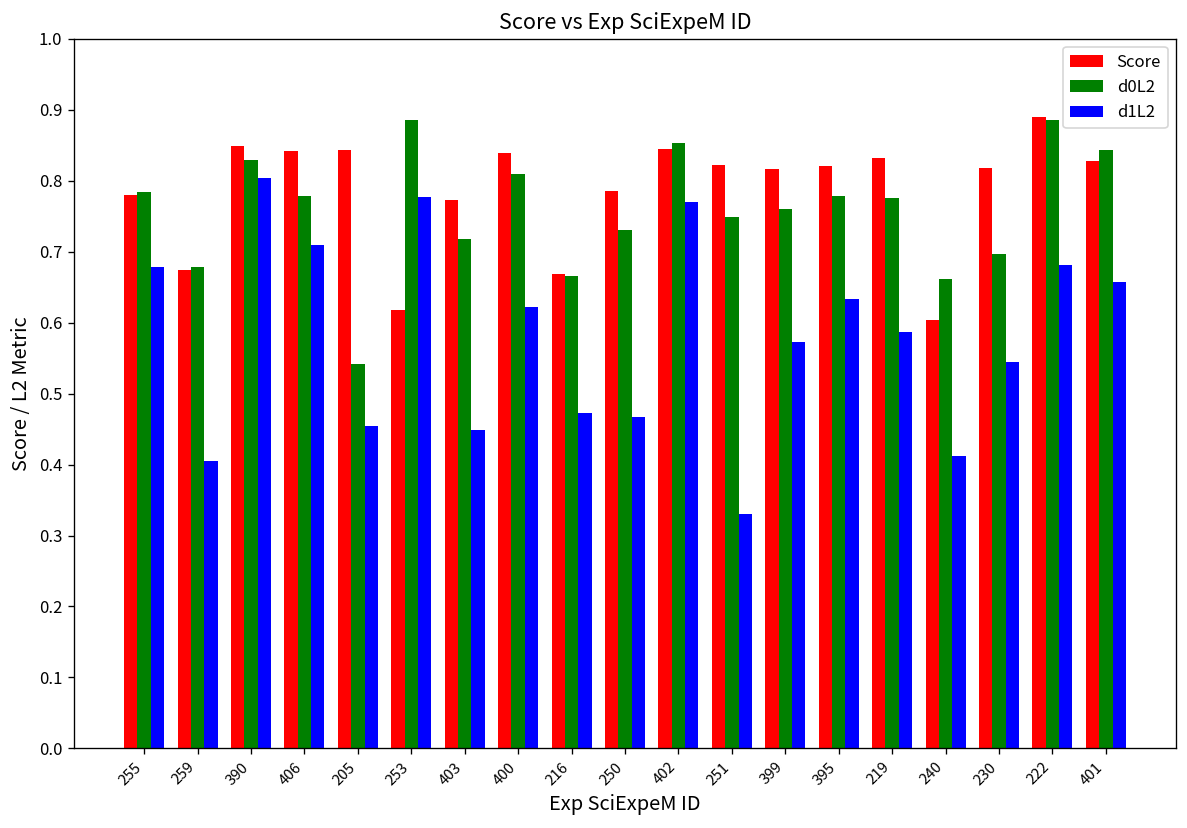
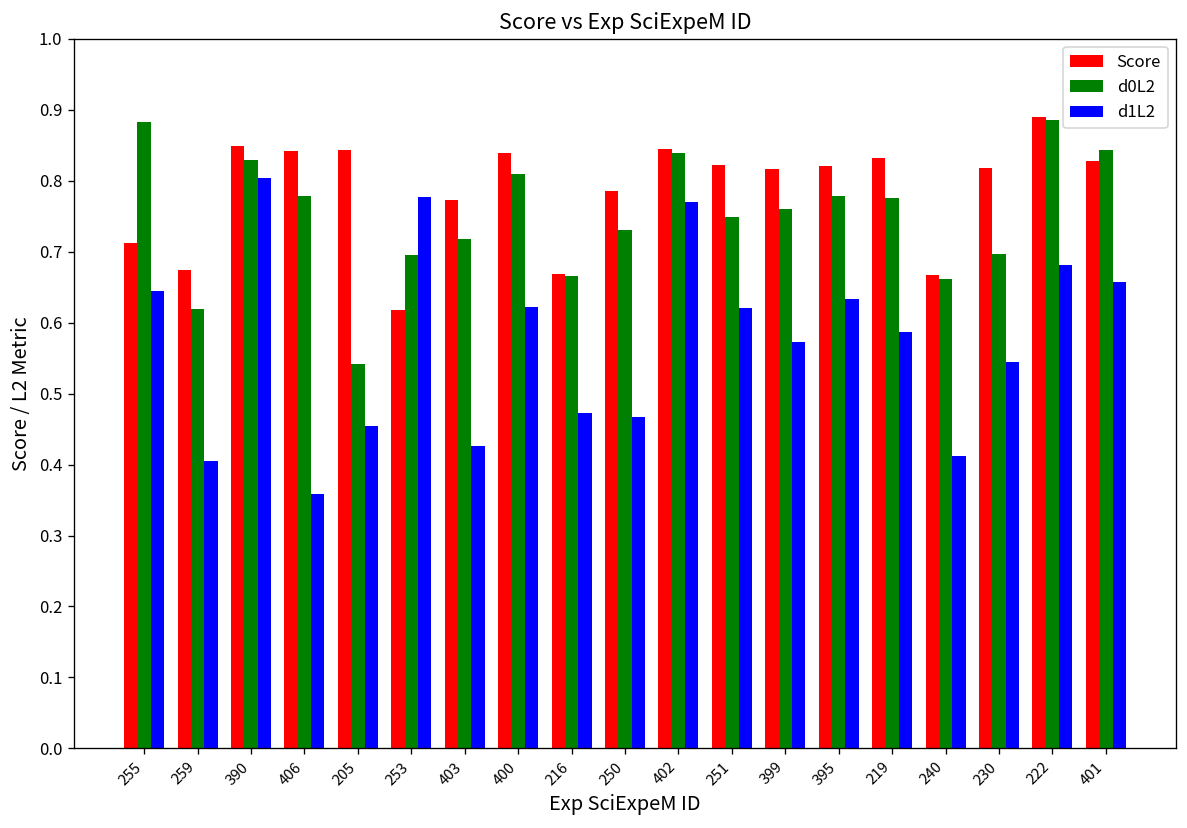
Score, 255: 0.78 -> 0.71
d0L2, 255: 0.78 -> 0.88
d1L2, 255: 0.68 -> 0.65
d0L2, 259: 0.68 -> 0.62
d1L2, 406: 0.71 -> 0.36
d0L2, 253: 0.89 -> 0.69
d1L2, 403: 0.45 -> 0.43
d0L2, 402: 0.85 -> 0.84
d1L2, 251: 0.33 -> 0.62
Score, 240: 0.60 -> 0.67
